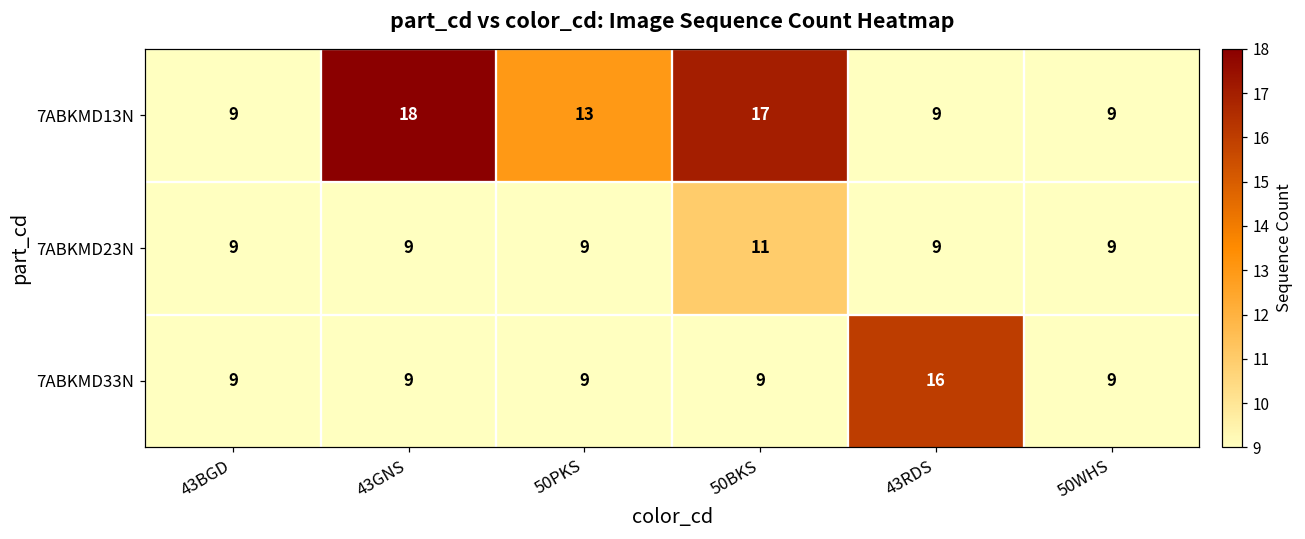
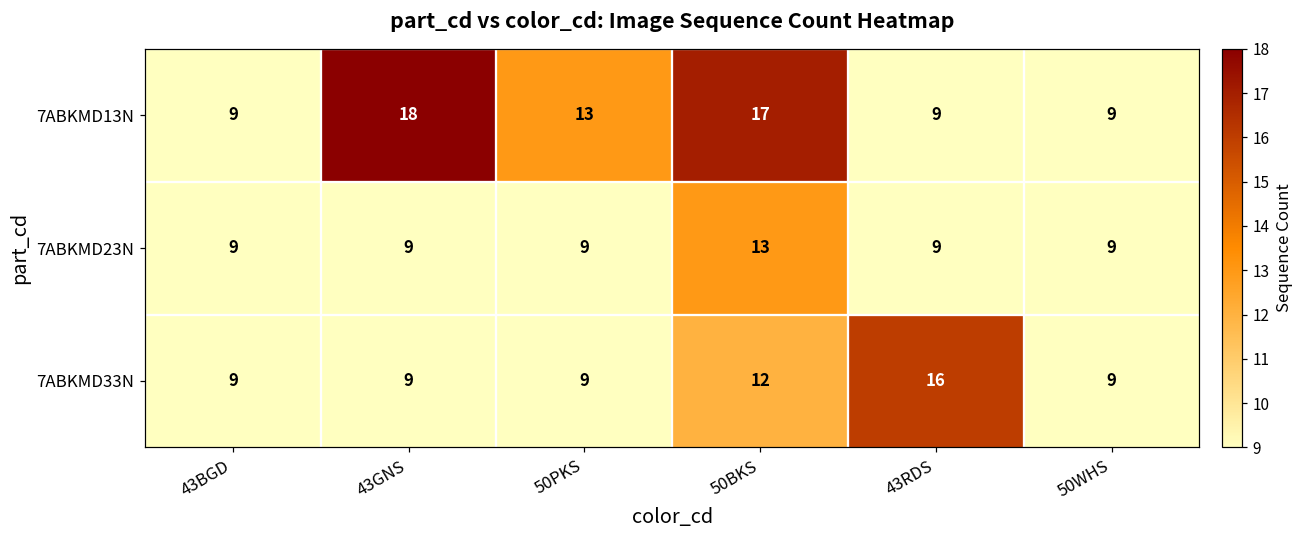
7ABKMD23N, 50BKS: 11 -> 13
7ABKMD33N, 50BKS: 9 -> 12
